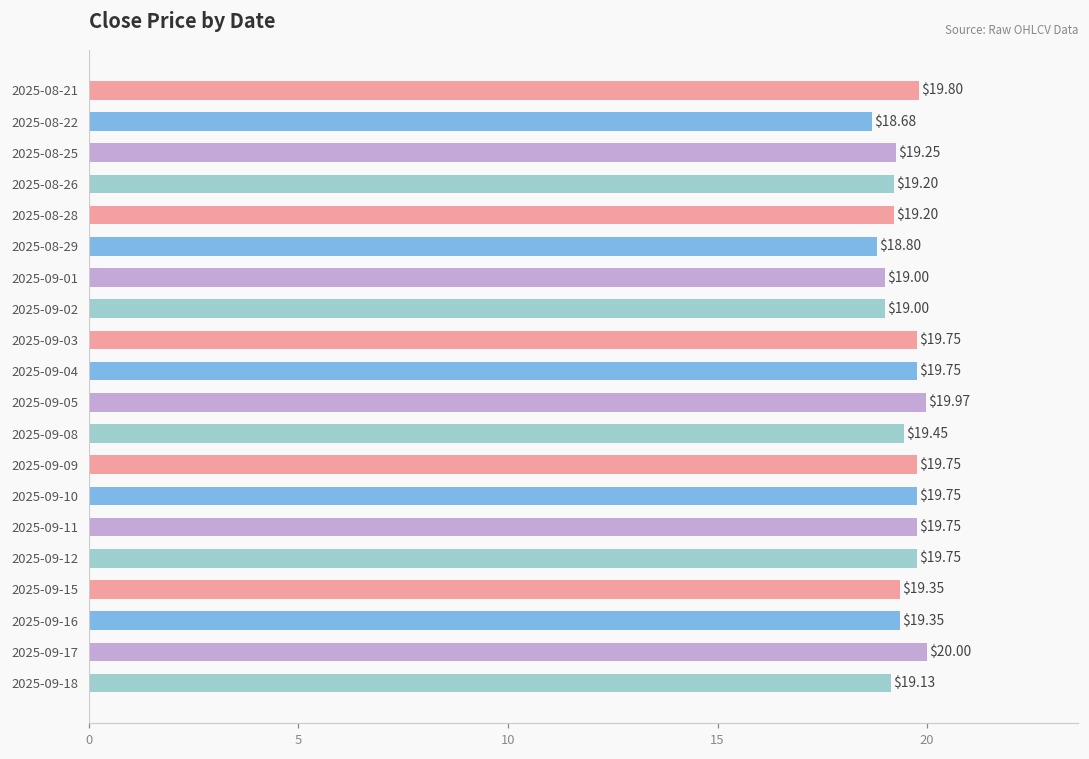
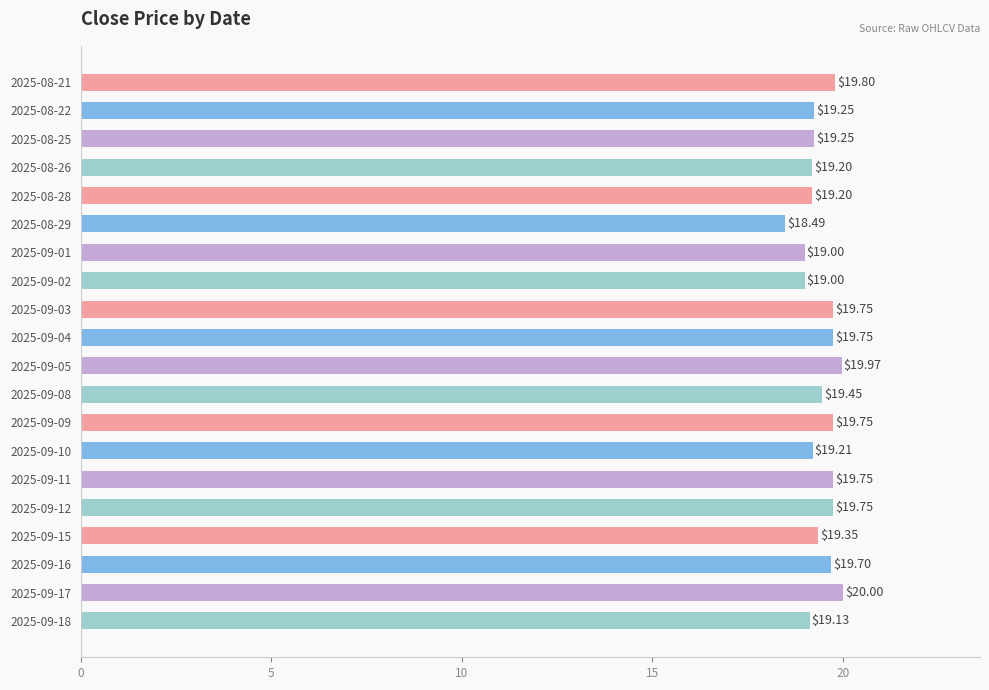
2025-08-22: $18.68 -> $19.25
2025-08-29: $18.80 -> $18.49
2025-09-10: $19.75 -> $19.21
2025-09-16: $19.35 -> $19.70
